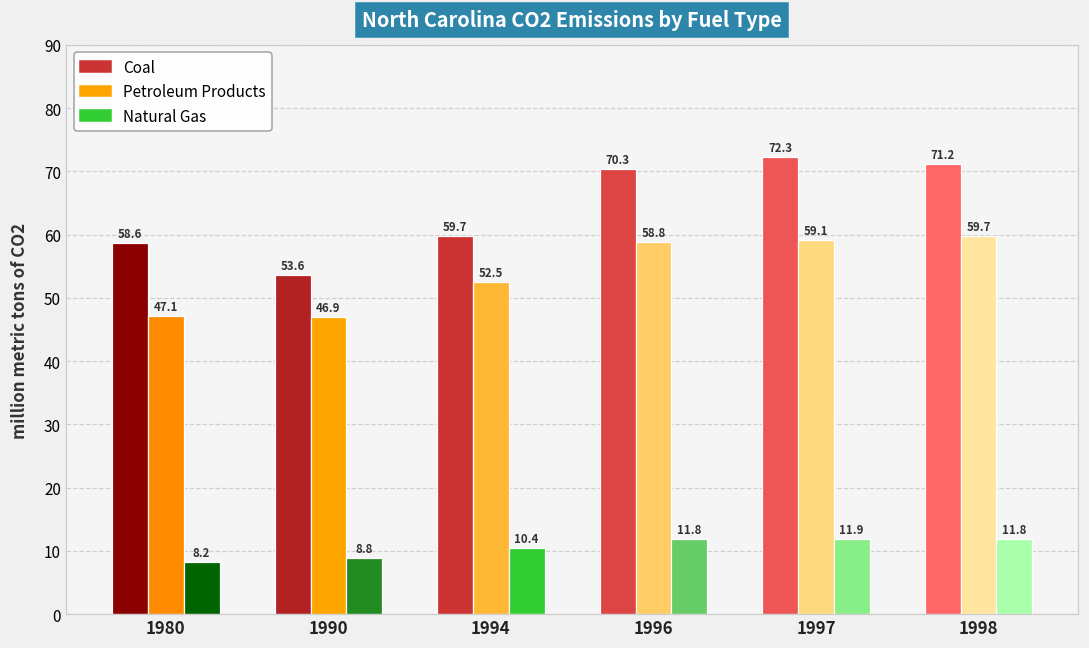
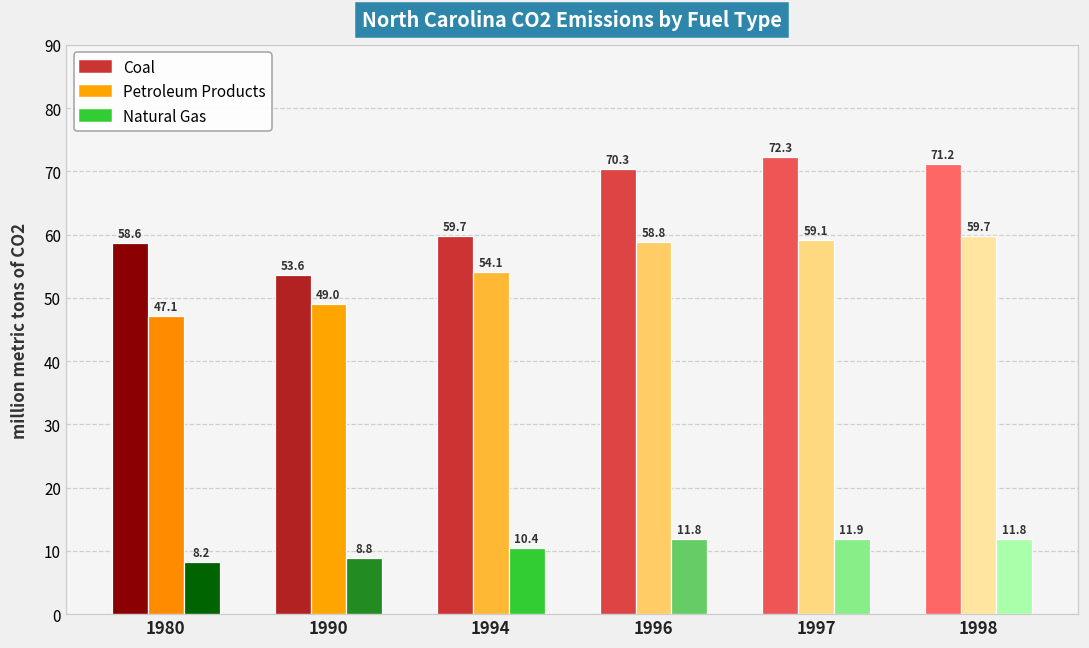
1990: 46.9 -> 49.0
1994: 52.5 -> 54.1
